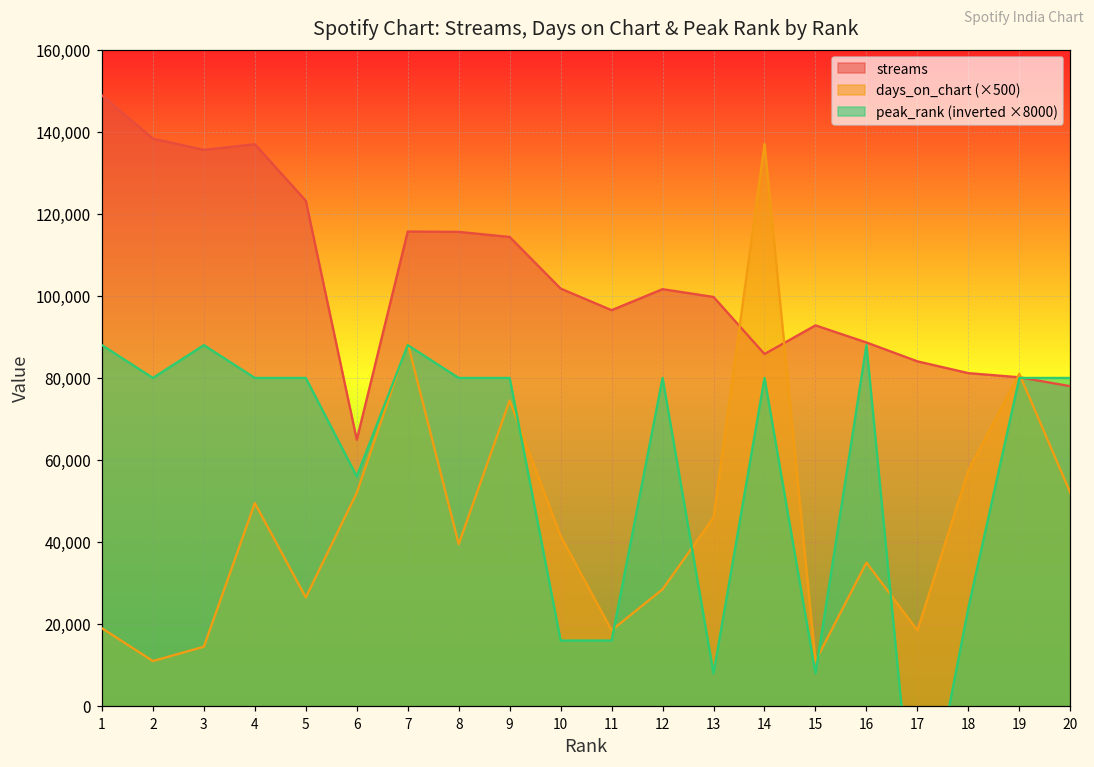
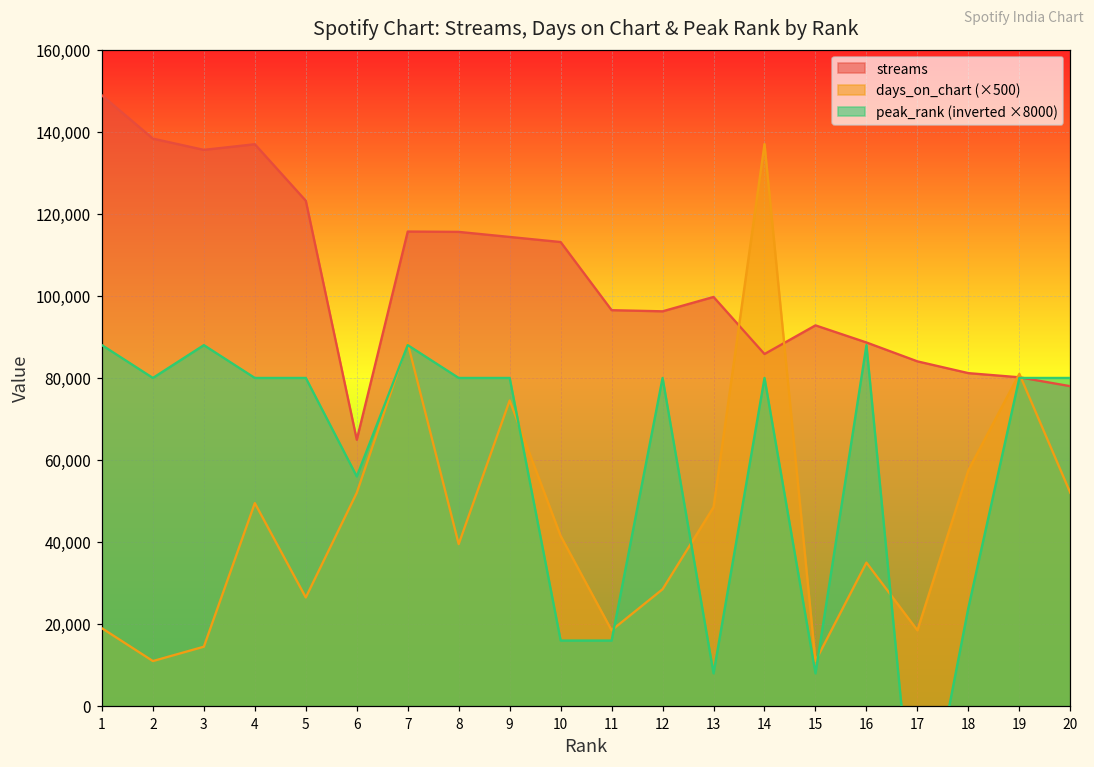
streams, 10: 102,000 -> 113,000
streams, 12: 102,000 -> 96,000
days_on_chart (×500), 13: 46,000 -> 49,000
